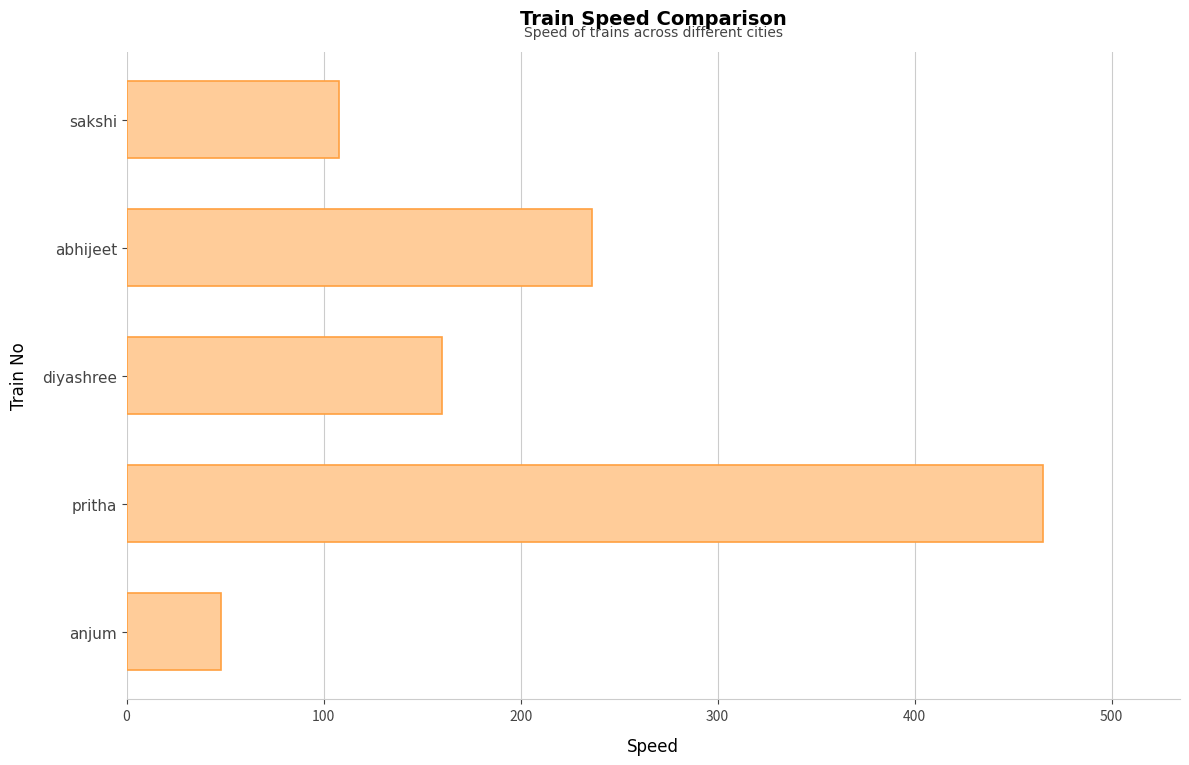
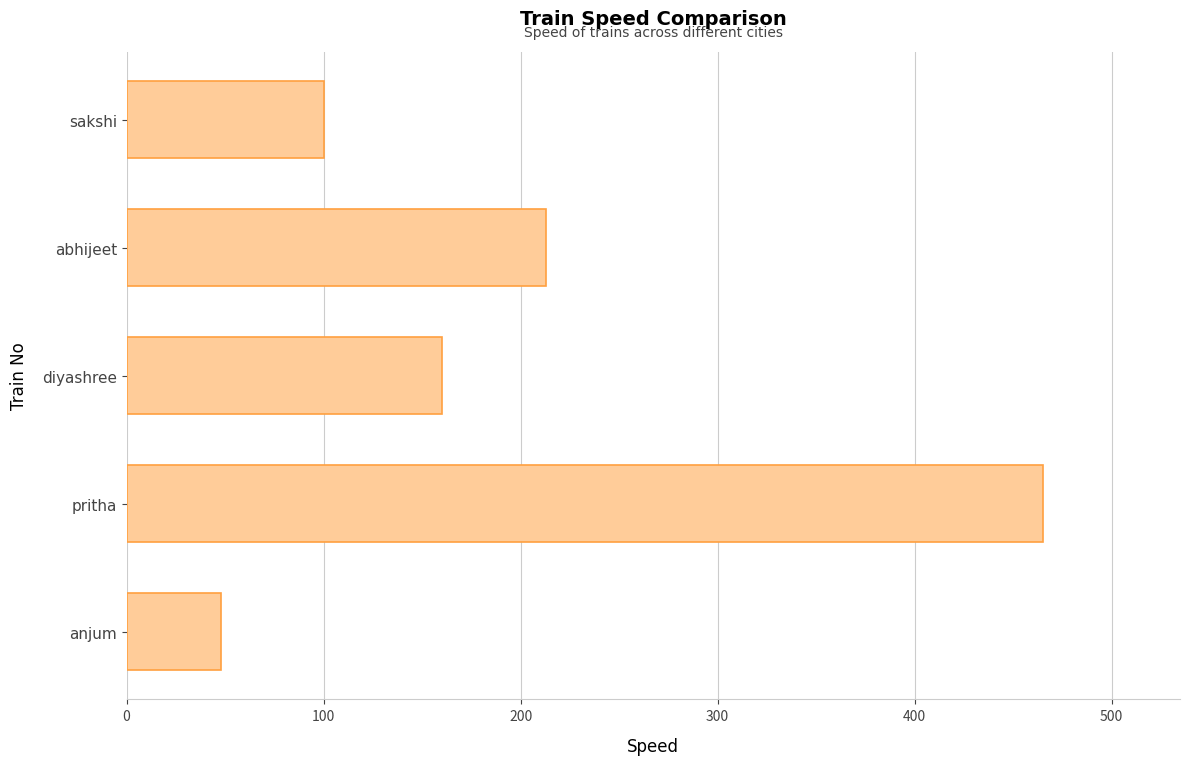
sakshi: 108 -> 100
abhijeet: 236 -> 213
